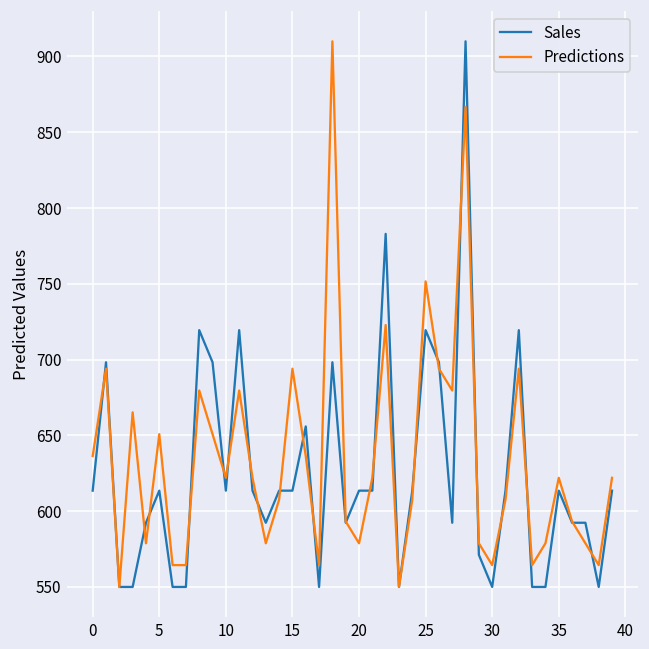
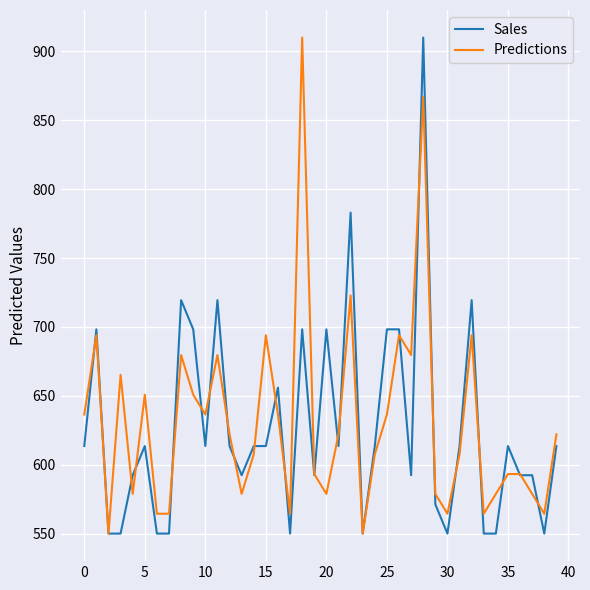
Predictions, 10: 622 -> 636
Sales, 20: 614 -> 698
Sales, 25: 719 -> 698
Predictions, 25: 752 -> 636
Predictions, 35: 622 -> 593
